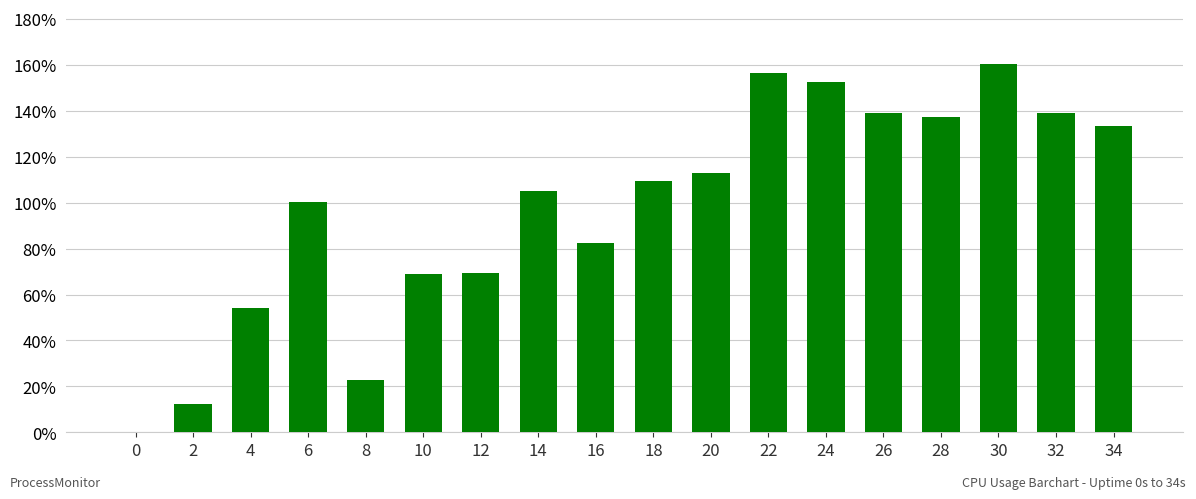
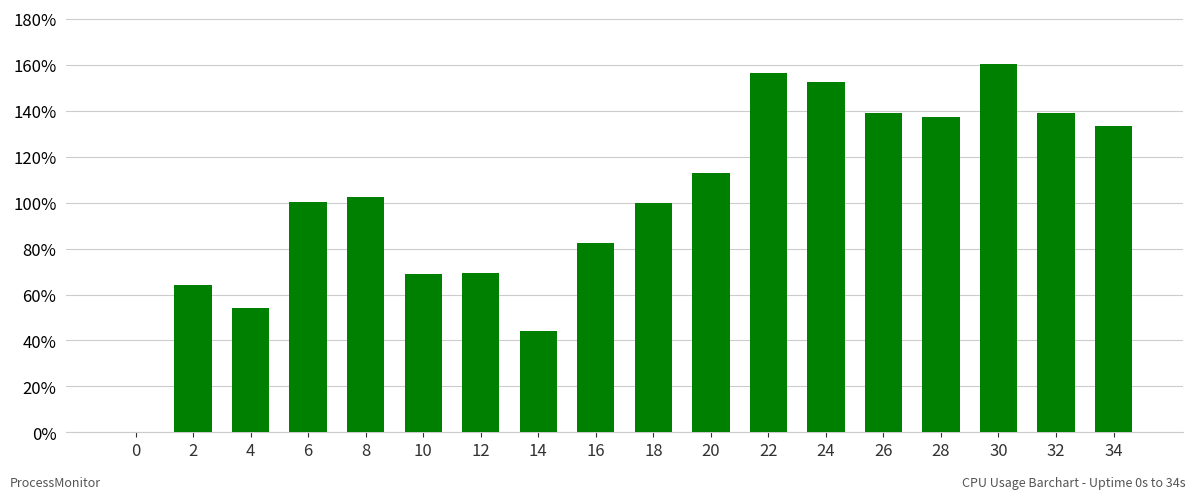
2: 12% -> 64%
8: 23% -> 103%
14: 105% -> 44%
18: 109% -> 100%
